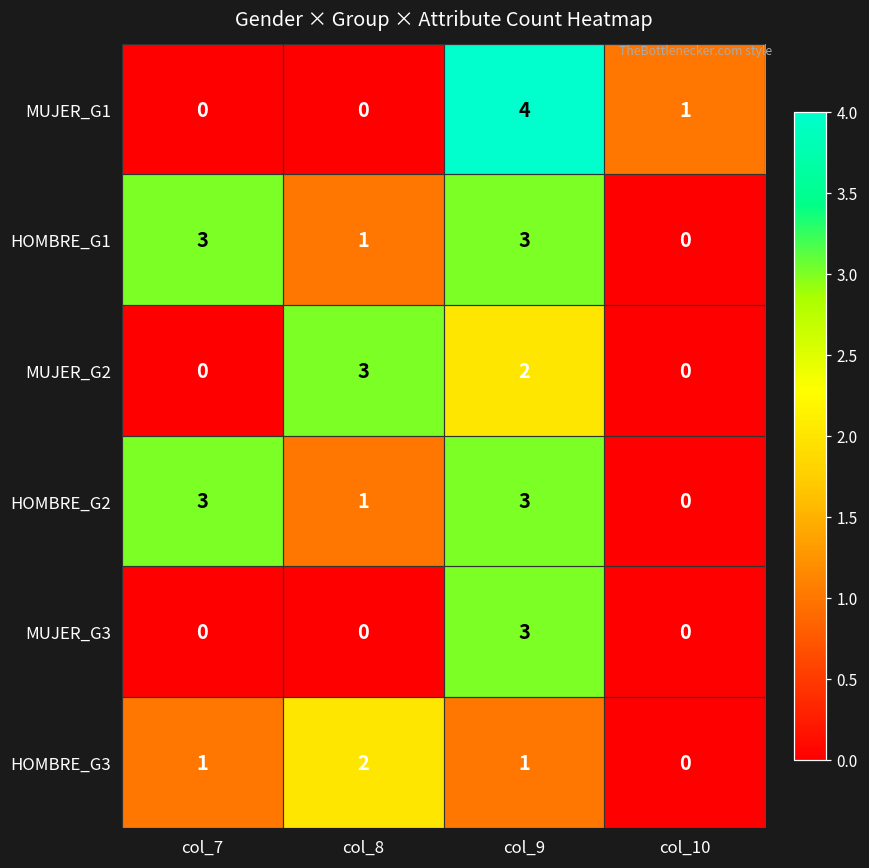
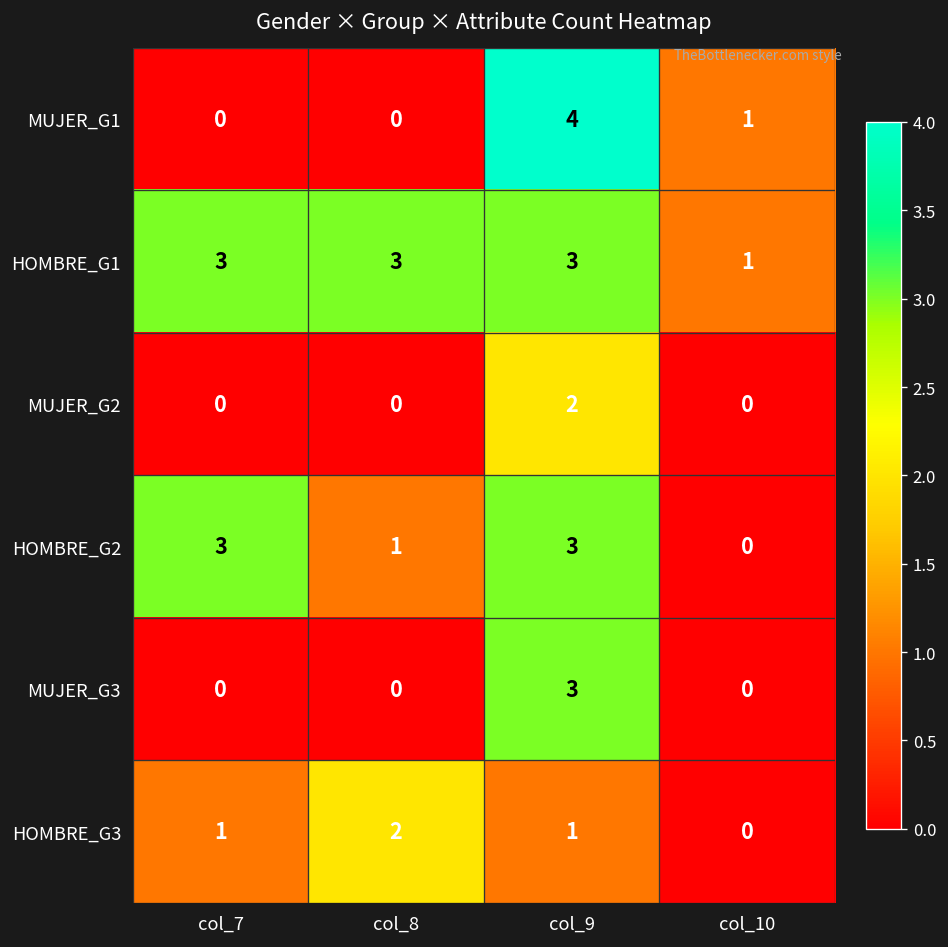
HOMBRE_G1, col_8: 1 -> 3
HOMBRE_G1, col_10: 0 -> 1
MUJER_G2, col_8: 3 -> 0
